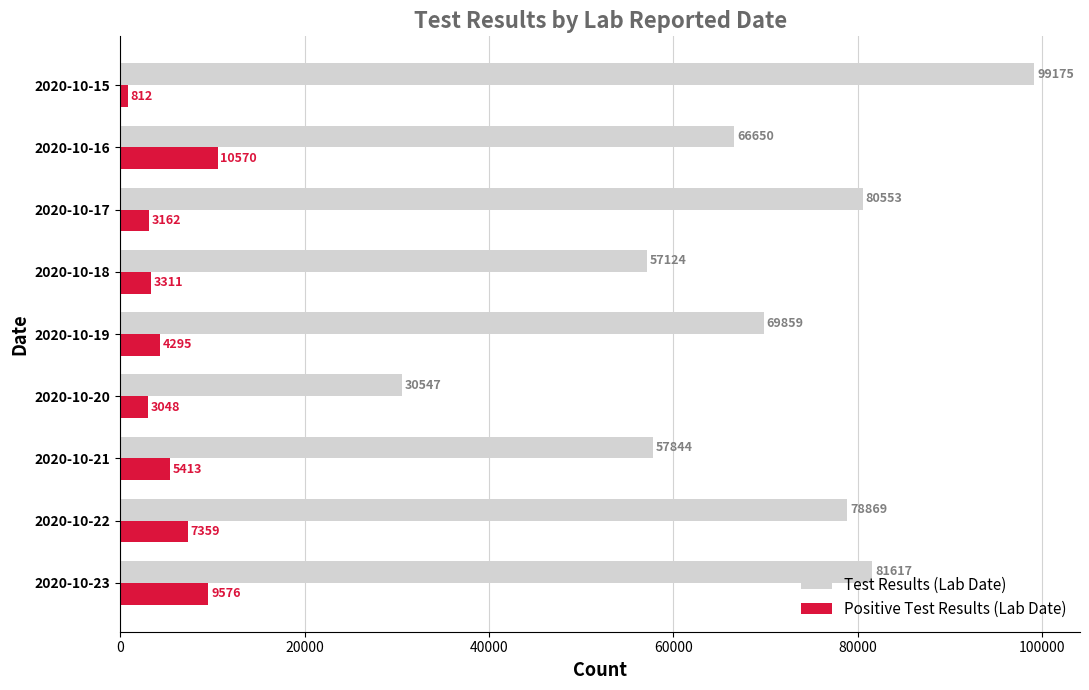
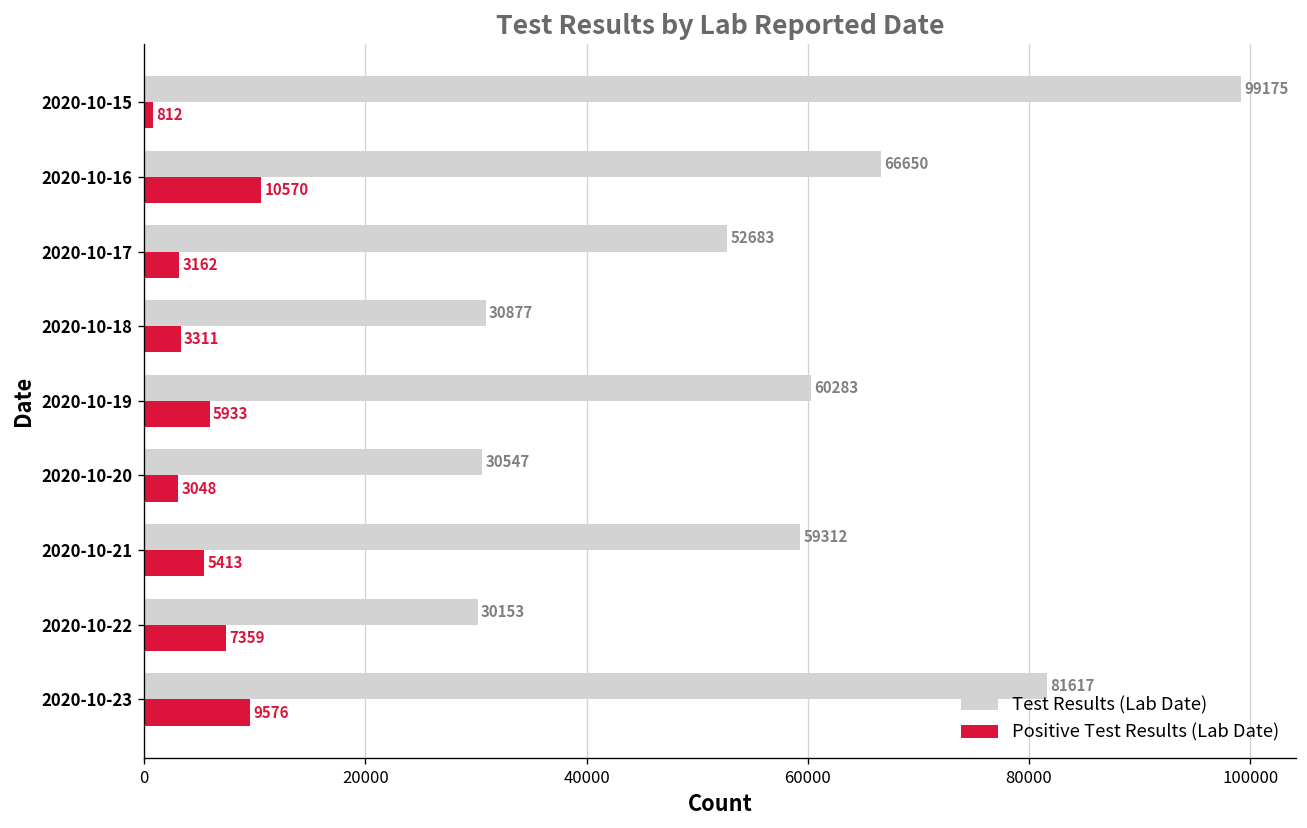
Test Results (Lab Date), 2020-10-17: 80553 -> 52683
Test Results (Lab Date), 2020-10-18: 57124 -> 30877
Test Results (Lab Date), 2020-10-19: 69859 -> 60283
Positive Test Results (Lab Date), 2020-10-19: 4295 -> 5933
Test Results (Lab Date), 2020-10-21: 57844 -> 59312
Test Results (Lab Date), 2020-10-22: 78869 -> 30153
